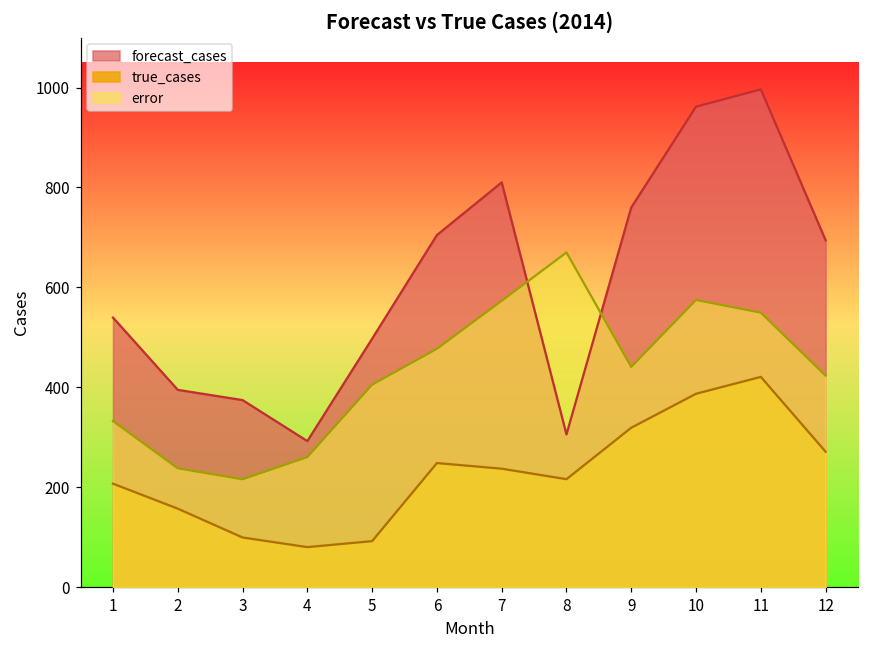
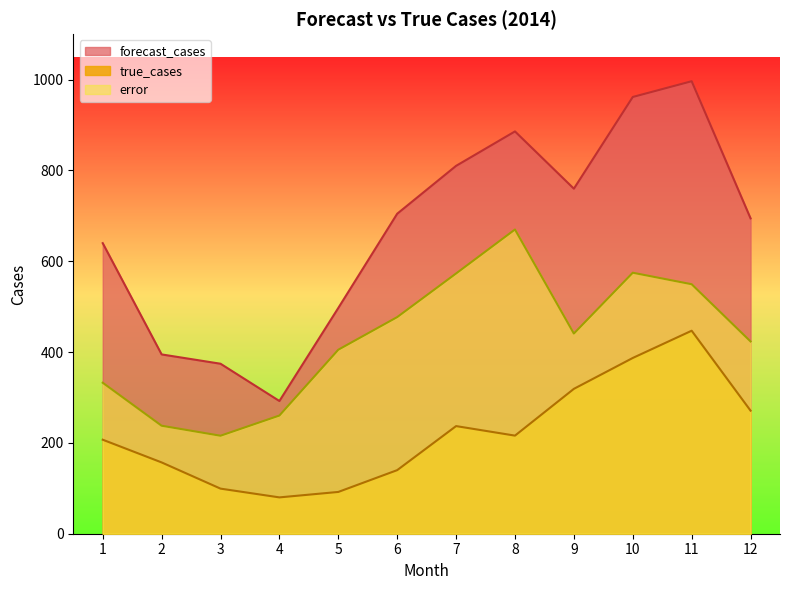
forecast_cases, 1: 540 -> 640
true_cases, 6: 250 -> 140
forecast_cases, 8: 310 -> 890
true_cases, 11: 420 -> 450
